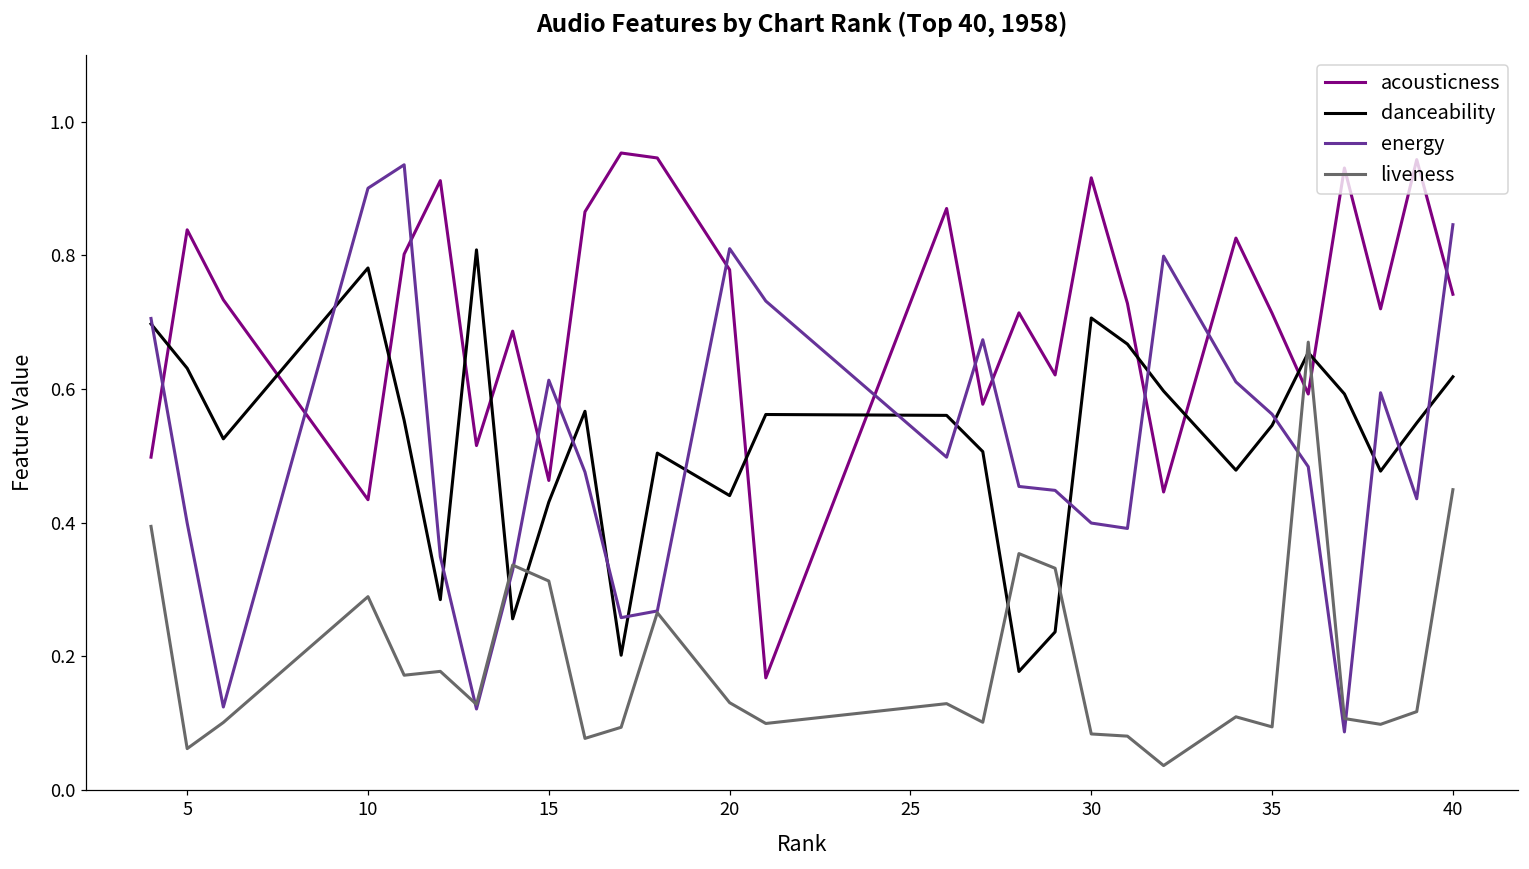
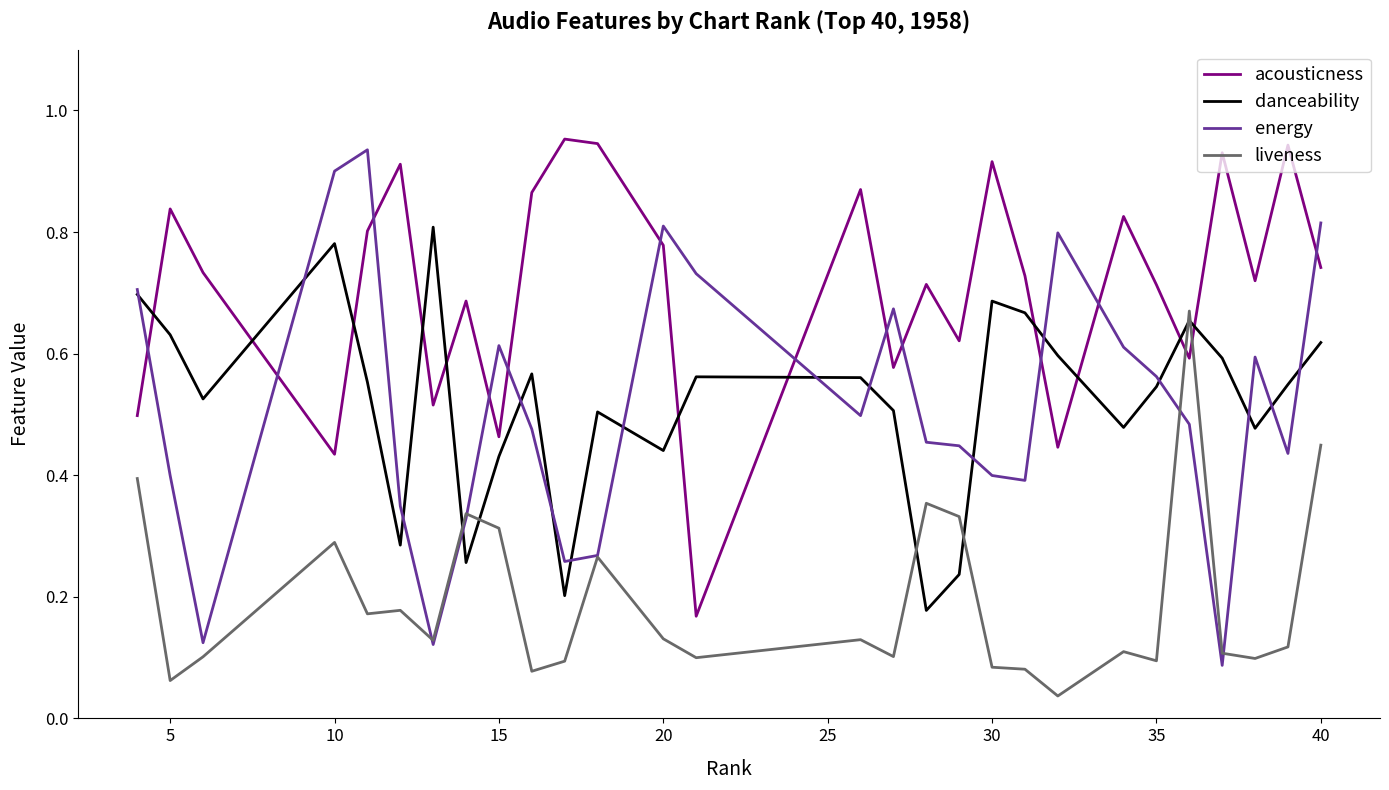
danceability, 30: 0.71 -> 0.69
energy, 40: 0.85 -> 0.82
